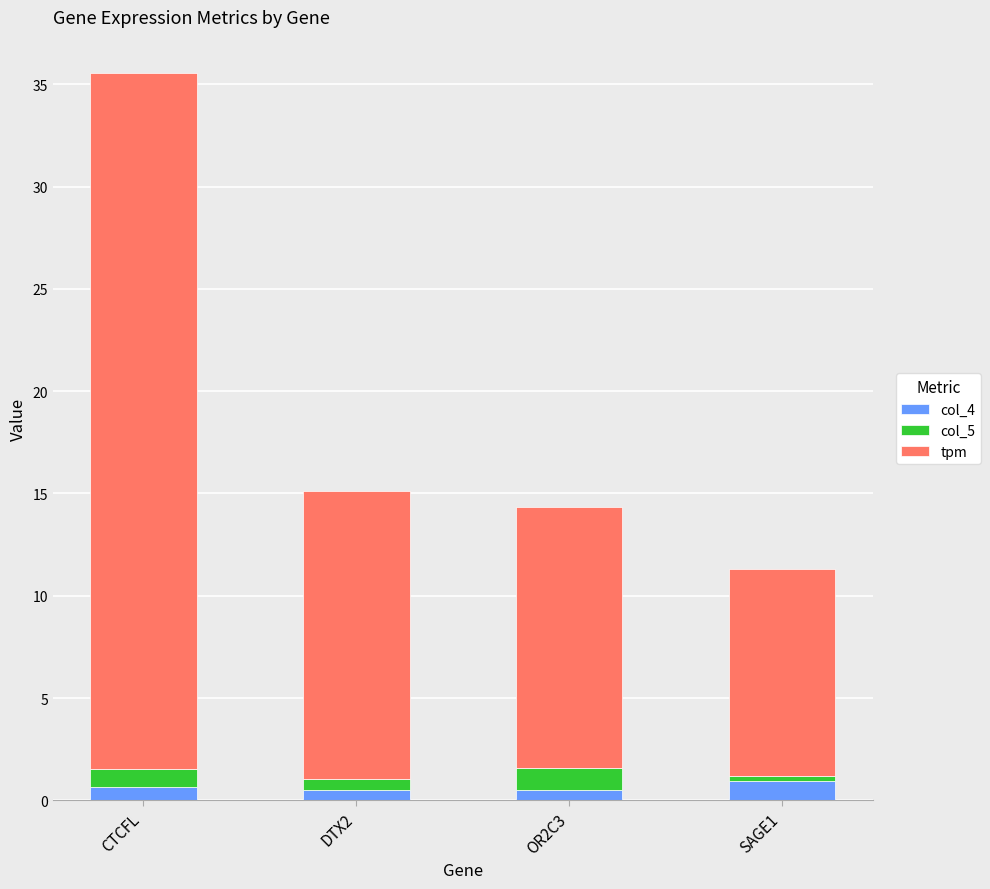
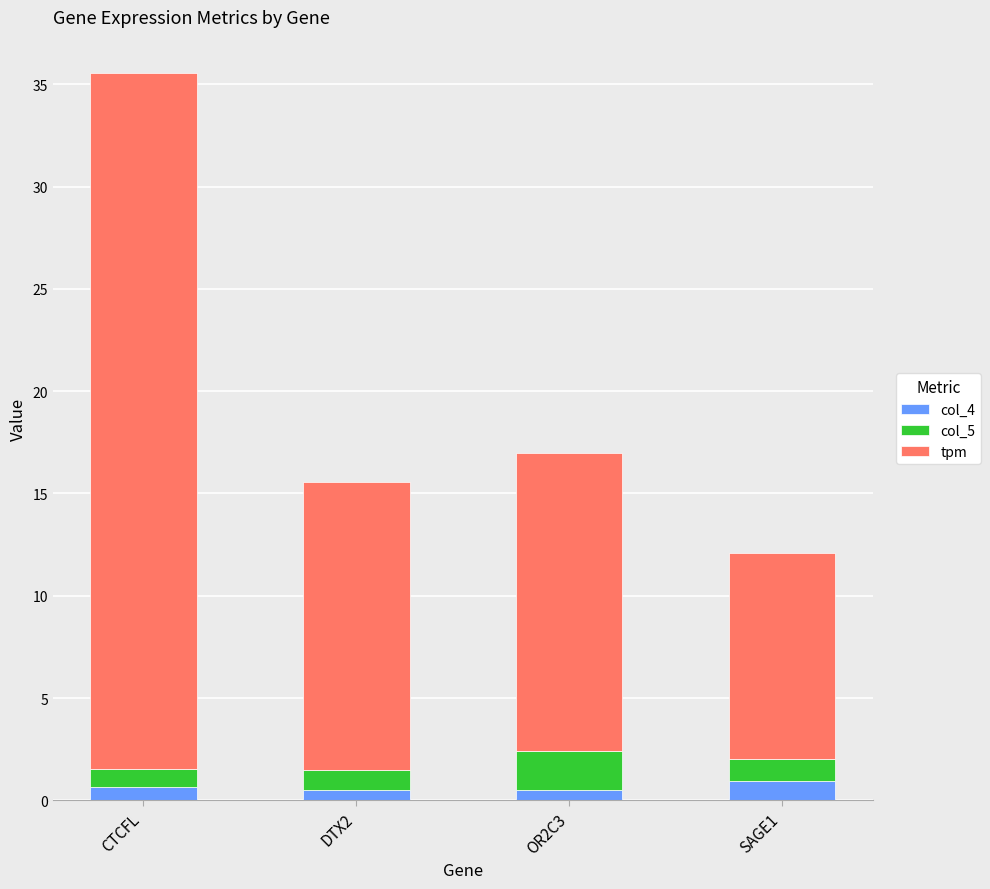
col_5, DTX2: 0.5 -> 1.0
col_5, OR2C3: 1.0 -> 1.9
tpm, OR2C3: 12.8 -> 14.6
col_5, SAGE1: 0.3 -> 1.1
